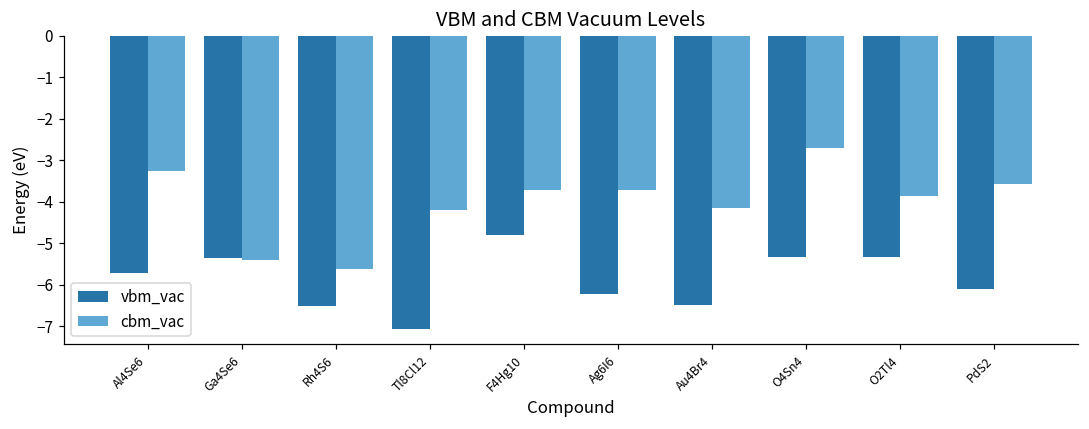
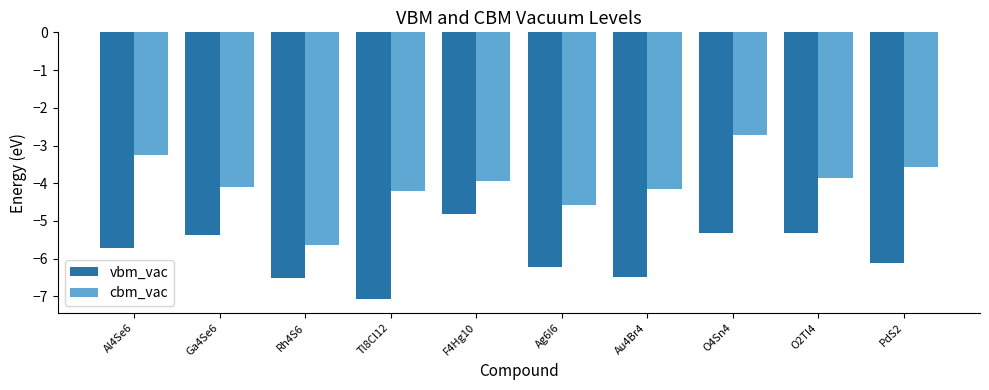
cbm_vac, Ga4Se6: -5.4 -> -4.1
cbm_vac, F4Hg10: -3.7 -> -3.9
cbm_vac, Ag6I6: -3.7 -> -4.6
